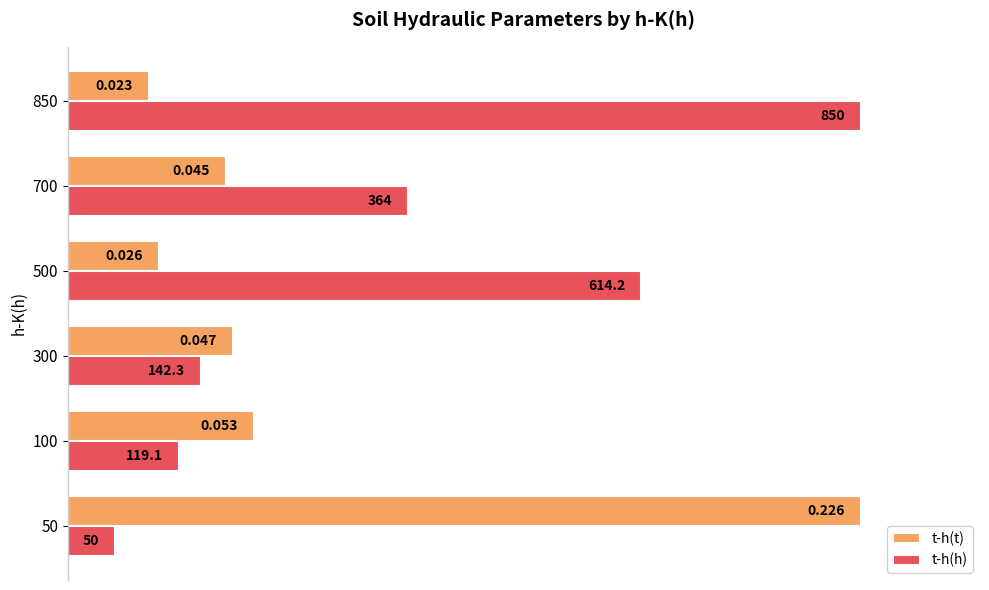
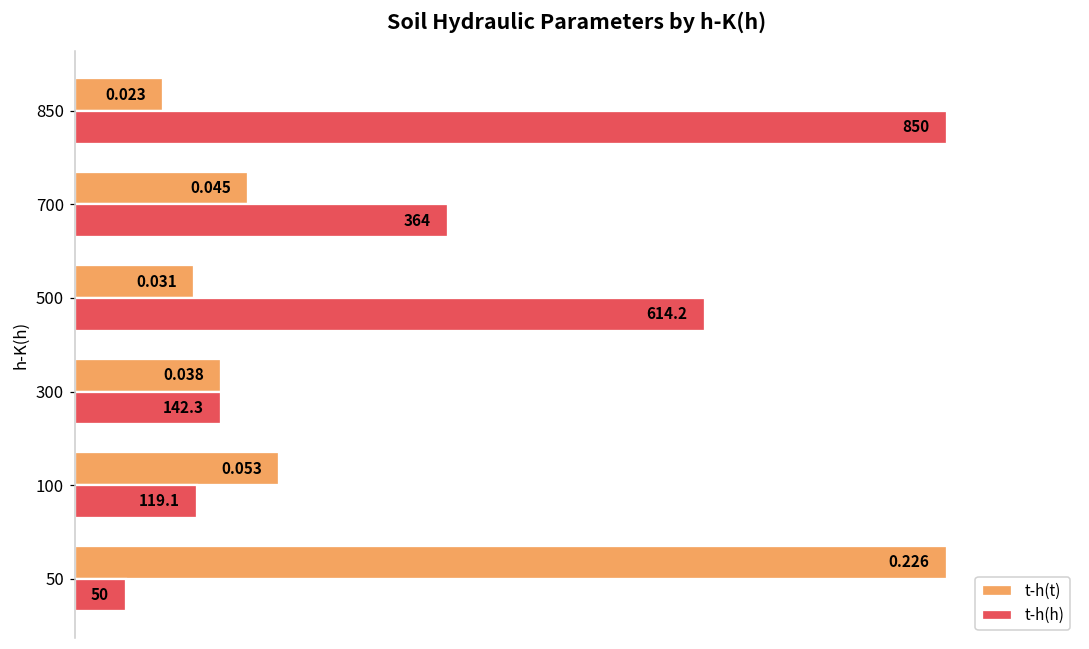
t-h(t), 500: 0.026 -> 0.031
t-h(t), 300: 0.047 -> 0.038
